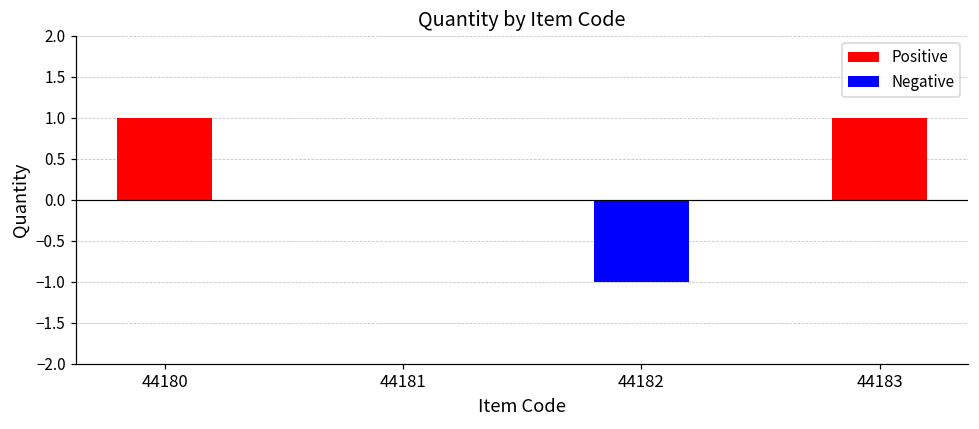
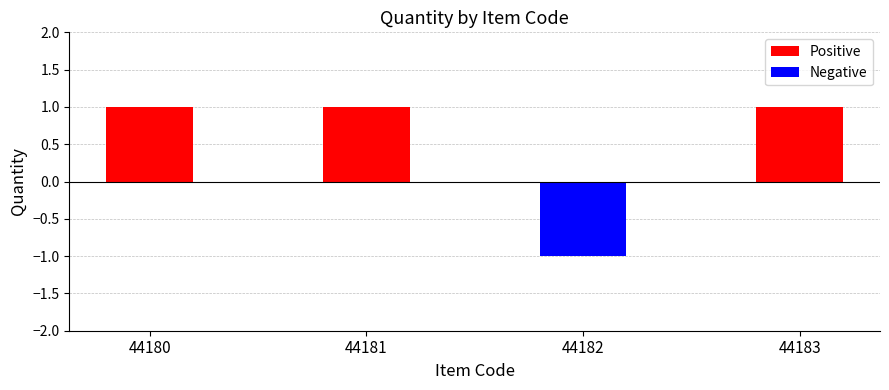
44181: 0 -> 1
